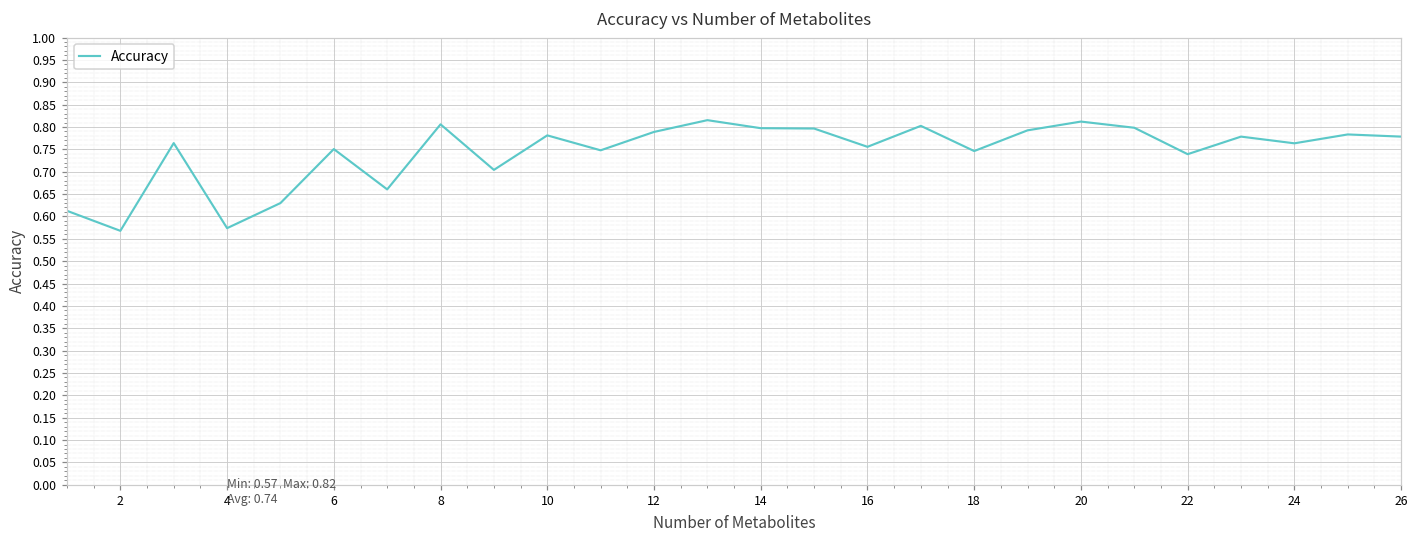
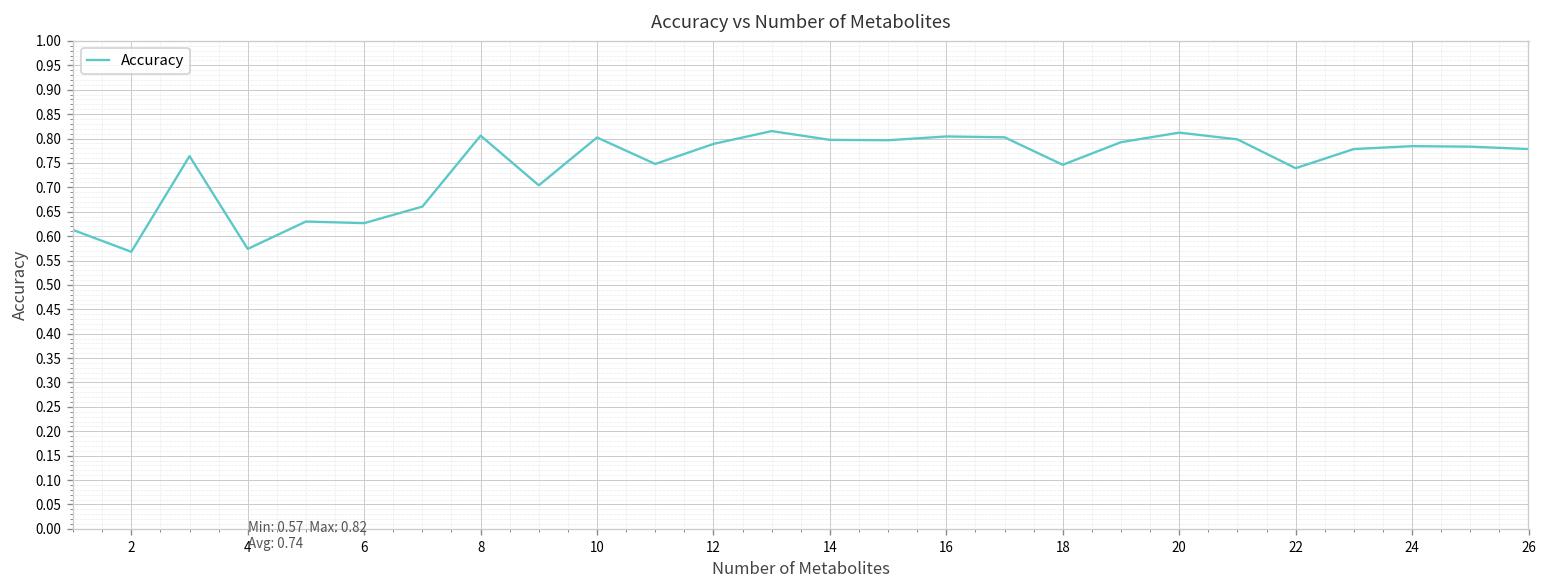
6: 0.75 -> 0.63
10: 0.78 -> 0.80
16: 0.76 -> 0.80
24: 0.76 -> 0.78
